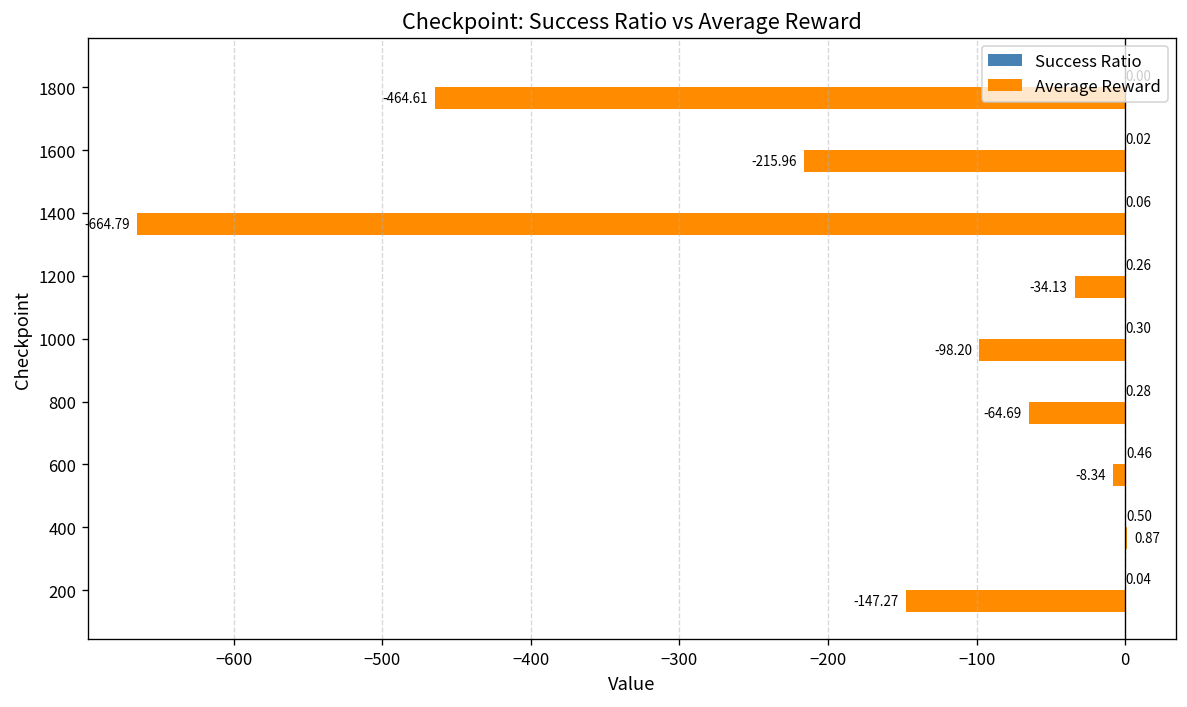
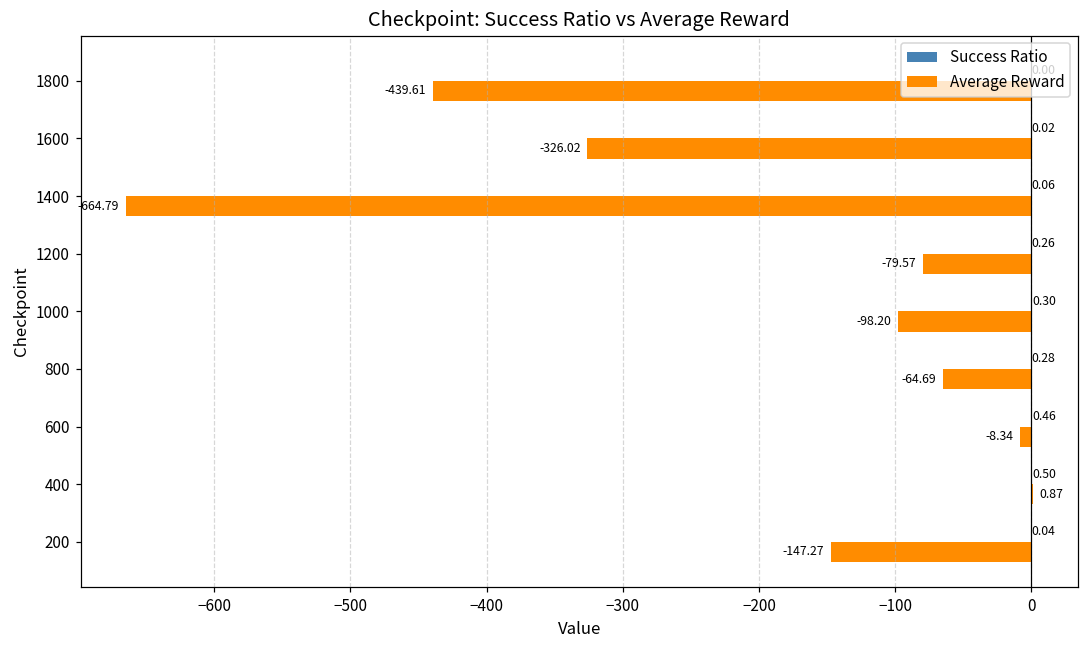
Average Reward, 1800: -464.61 -> -439.61
Average Reward, 1600: -215.96 -> -326.02
Average Reward, 1200: -34.13 -> -79.57
